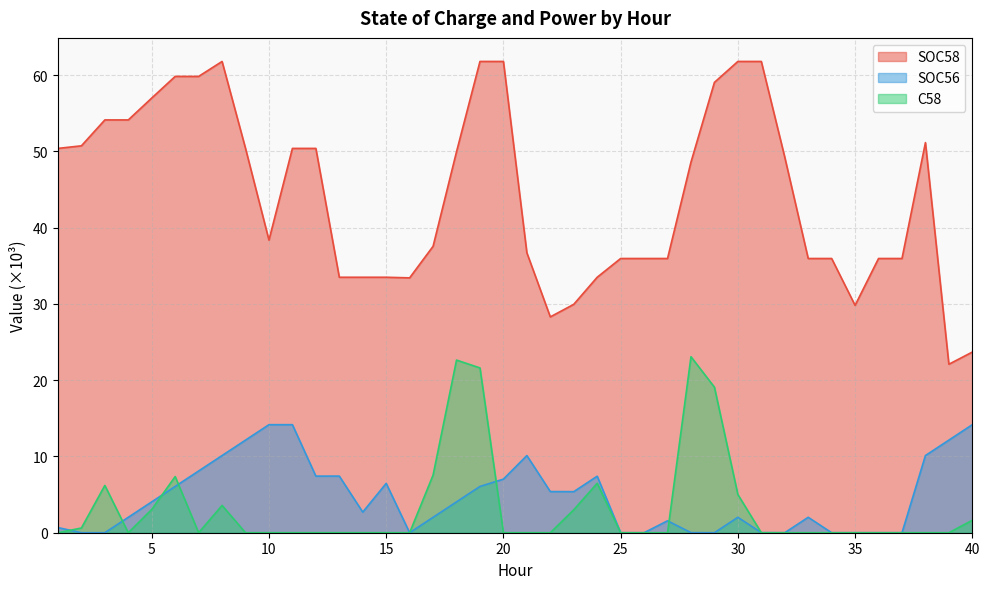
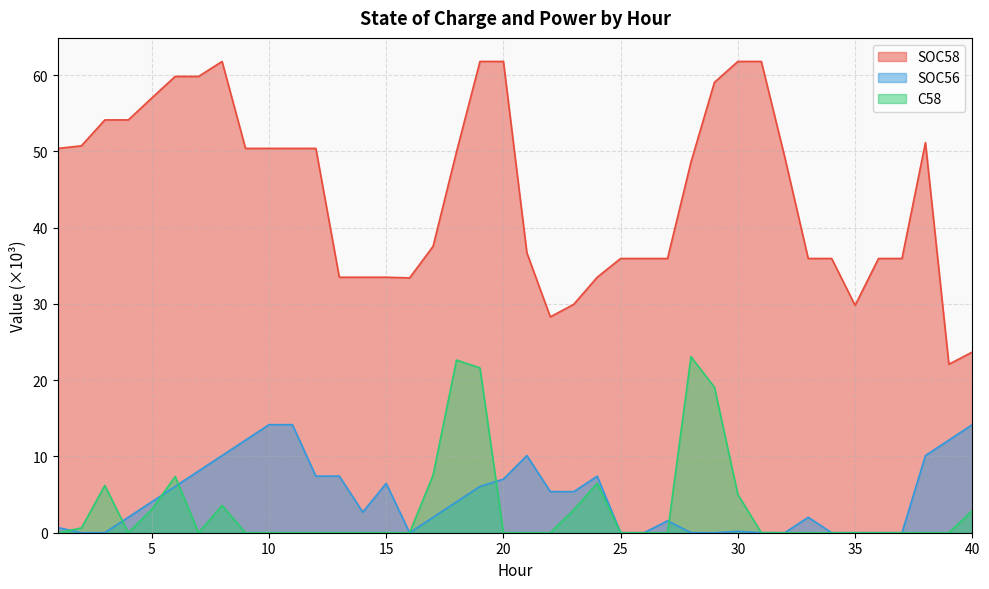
SOC58, 10: 38 -> 50
SOC56, 30: 2 -> 0
C58, 40: 2 -> 3
